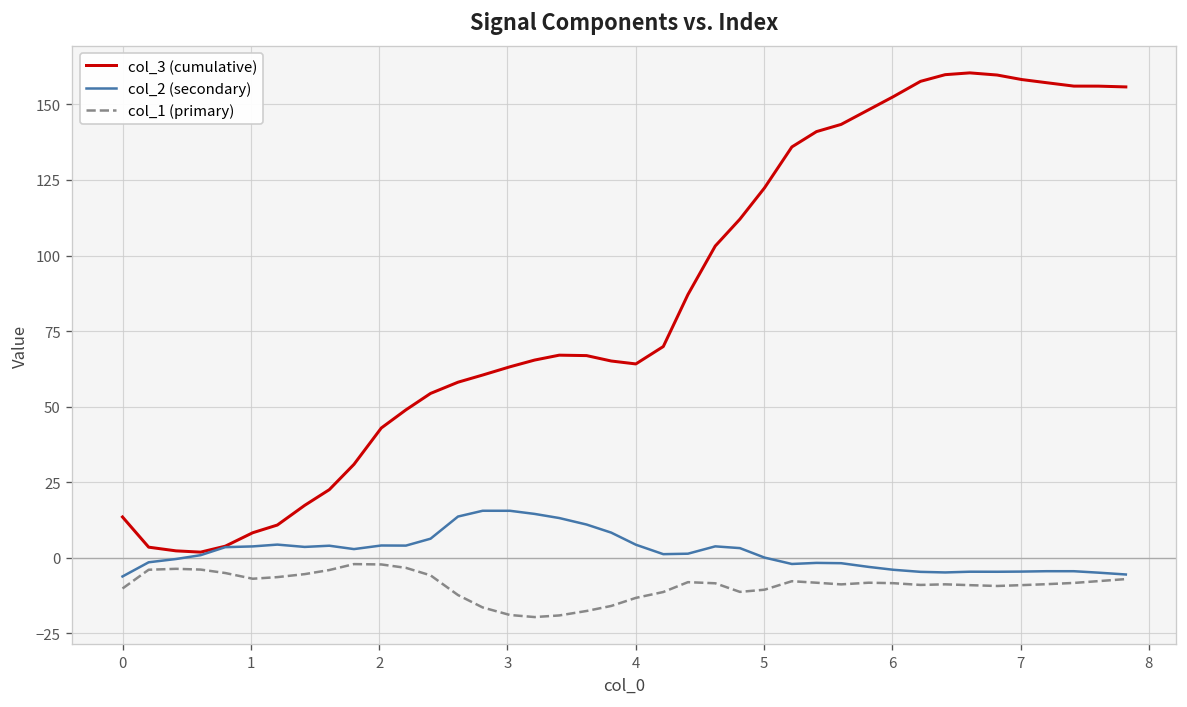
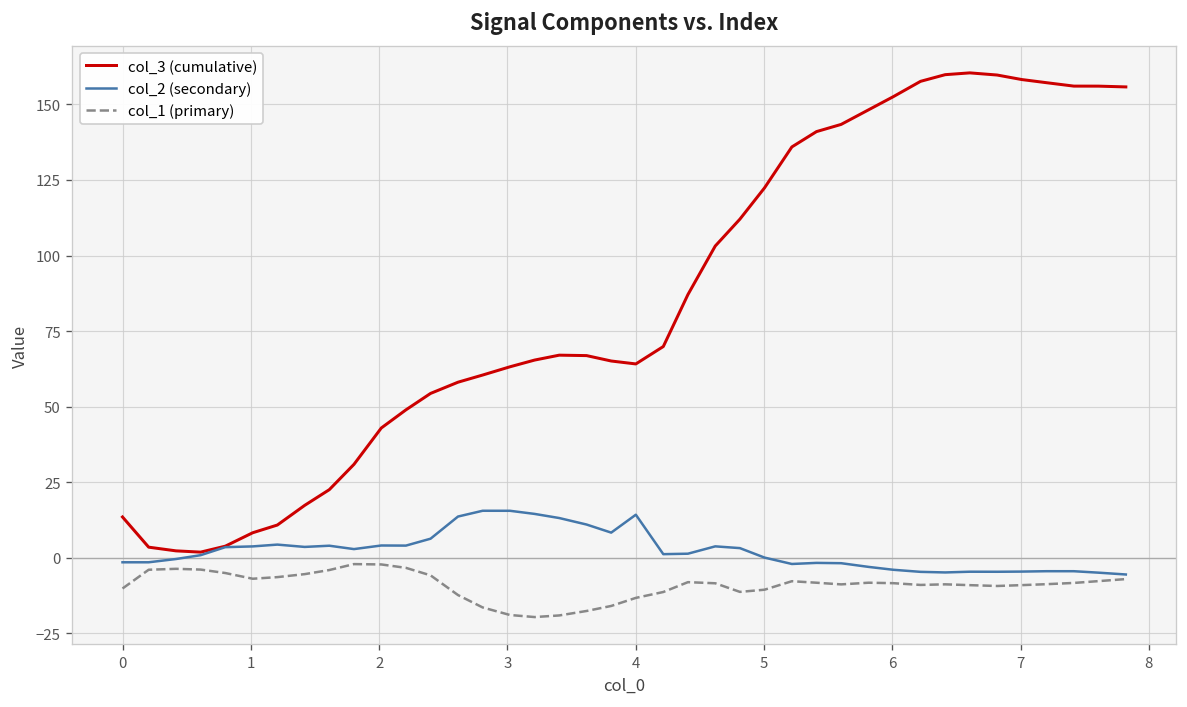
col_2 (secondary), 0: -6 -> -1
col_2 (secondary), 4: 4 -> 14
